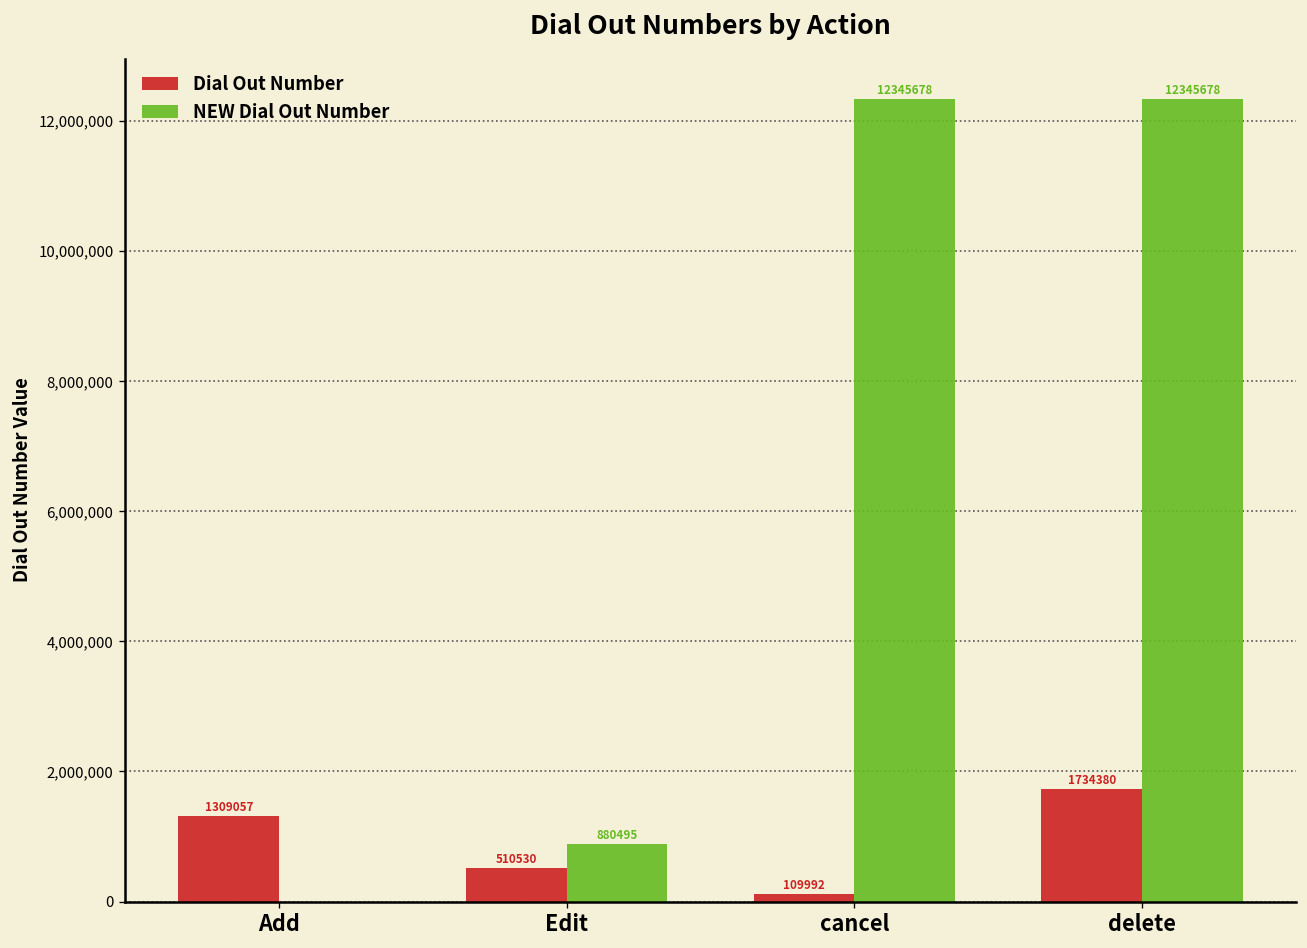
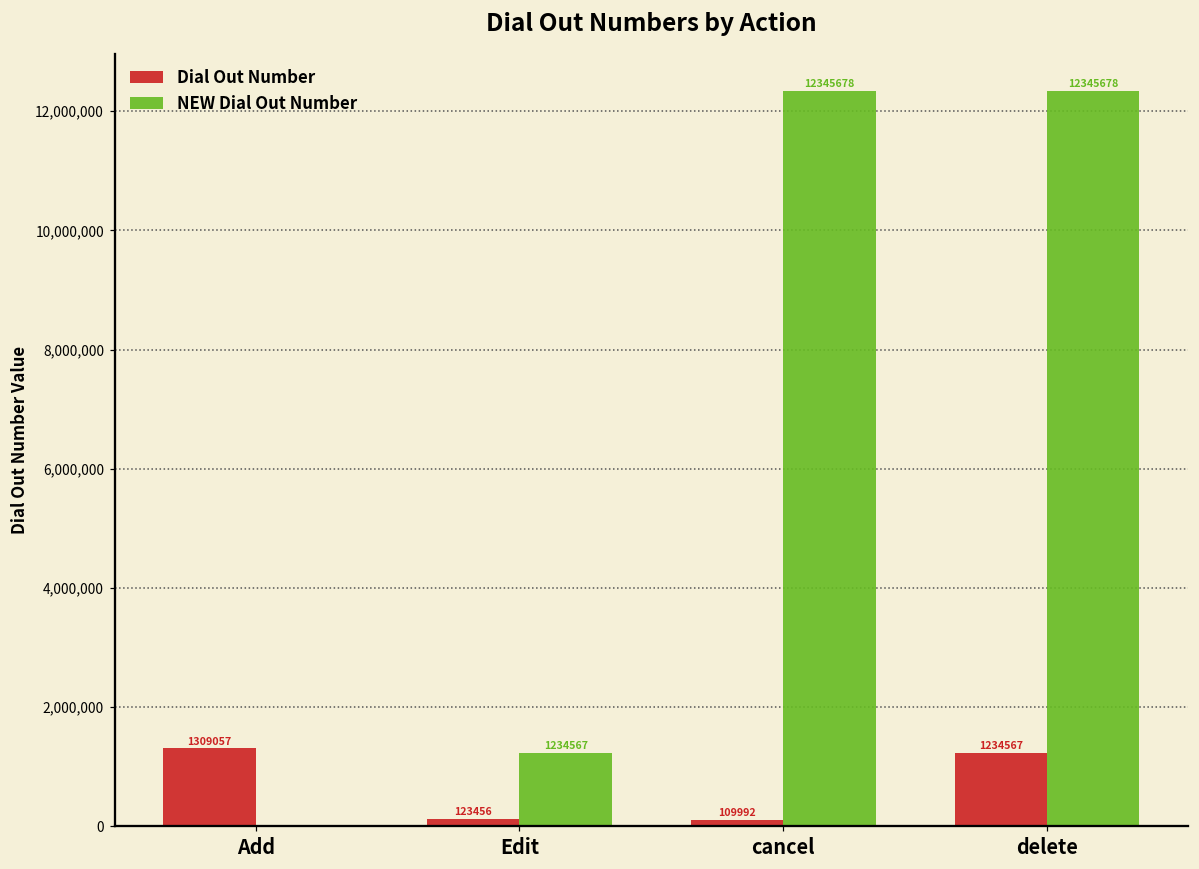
Dial Out Number, Edit: 510530 -> 123456
NEW Dial Out Number, Edit: 880495 -> 1234567
Dial Out Number, delete: 1734380 -> 1234567
